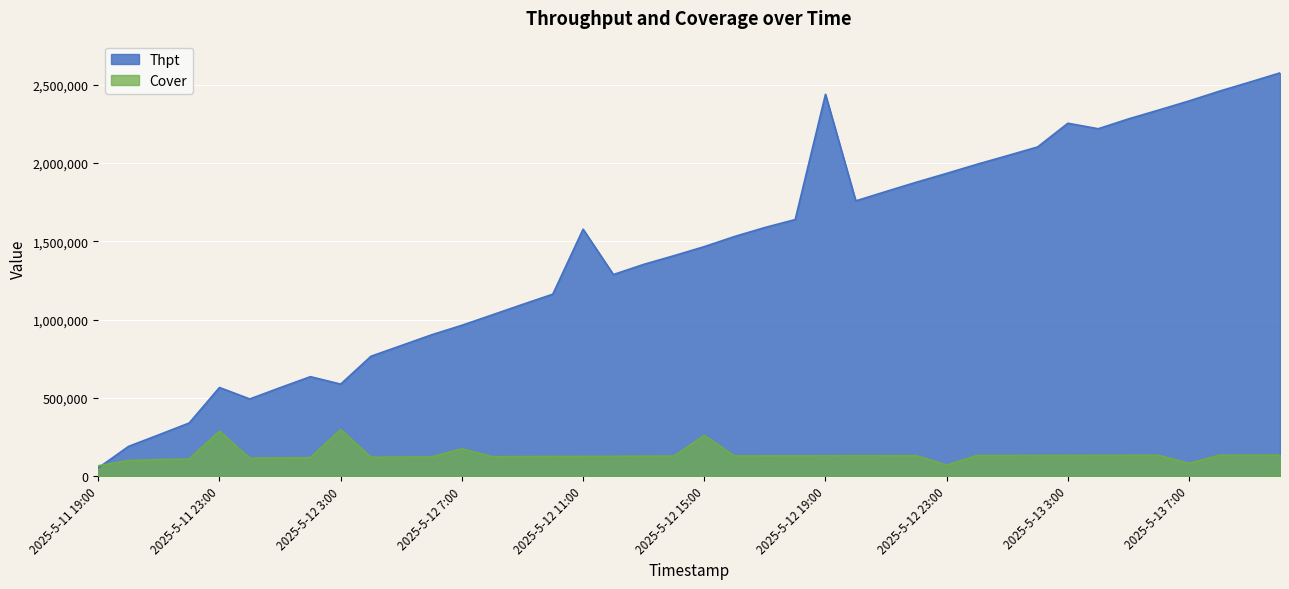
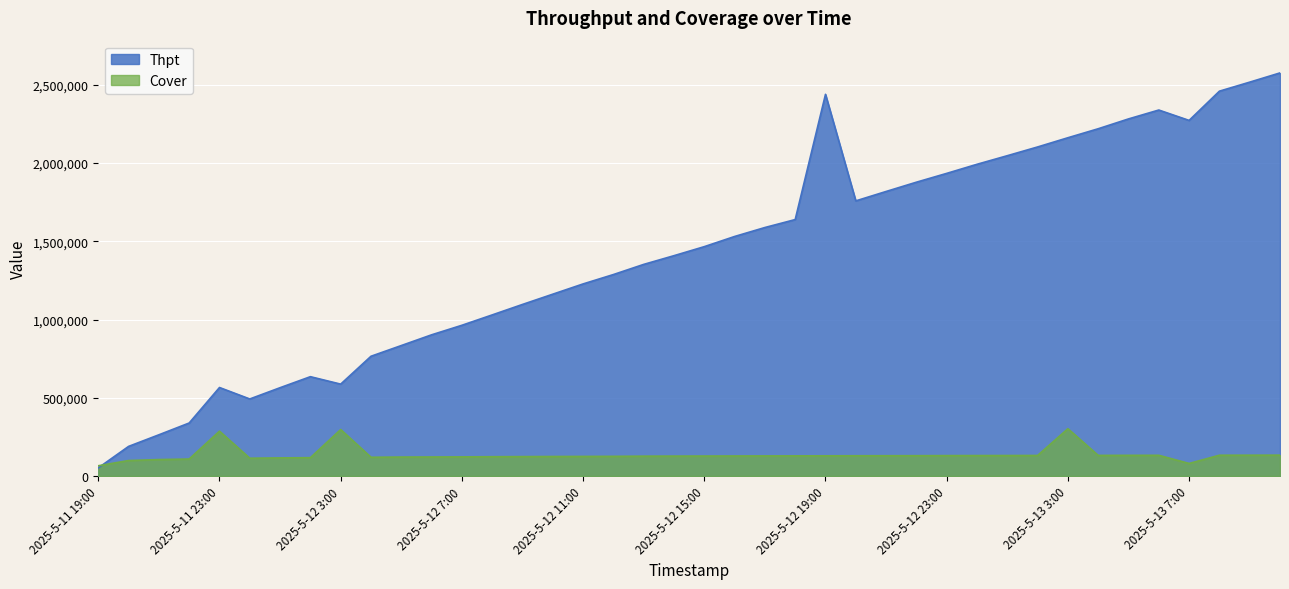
Cover, 2025-5-12 7:00: 170,000 -> 120,000
Thpt, 2025-5-12 11:00: 1,580,000 -> 1,230,000
Cover, 2025-5-12 15:00: 260,000 -> 130,000
Cover, 2025-5-12 23:00: 70,000 -> 130,000
Thpt, 2025-5-13 3:00: 2,250,000 -> 2,160,000
Cover, 2025-5-13 3:00: 130,000 -> 300,000
Thpt, 2025-5-13 7:00: 2,400,000 -> 2,270,000
